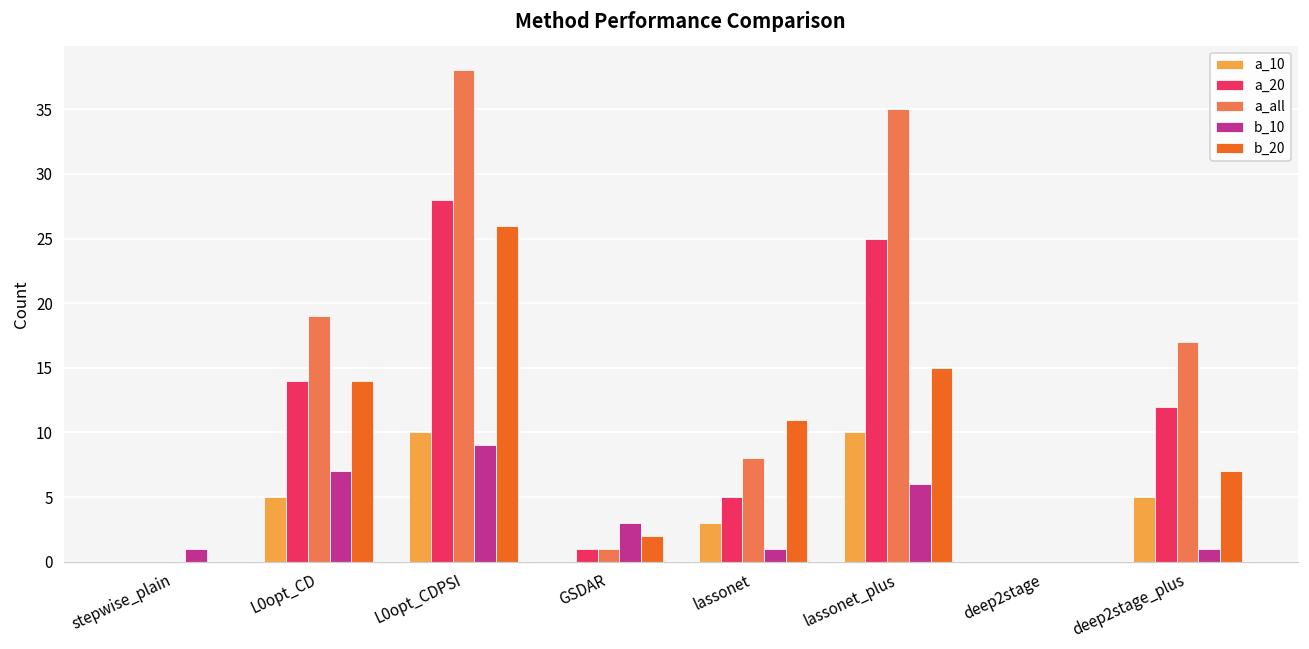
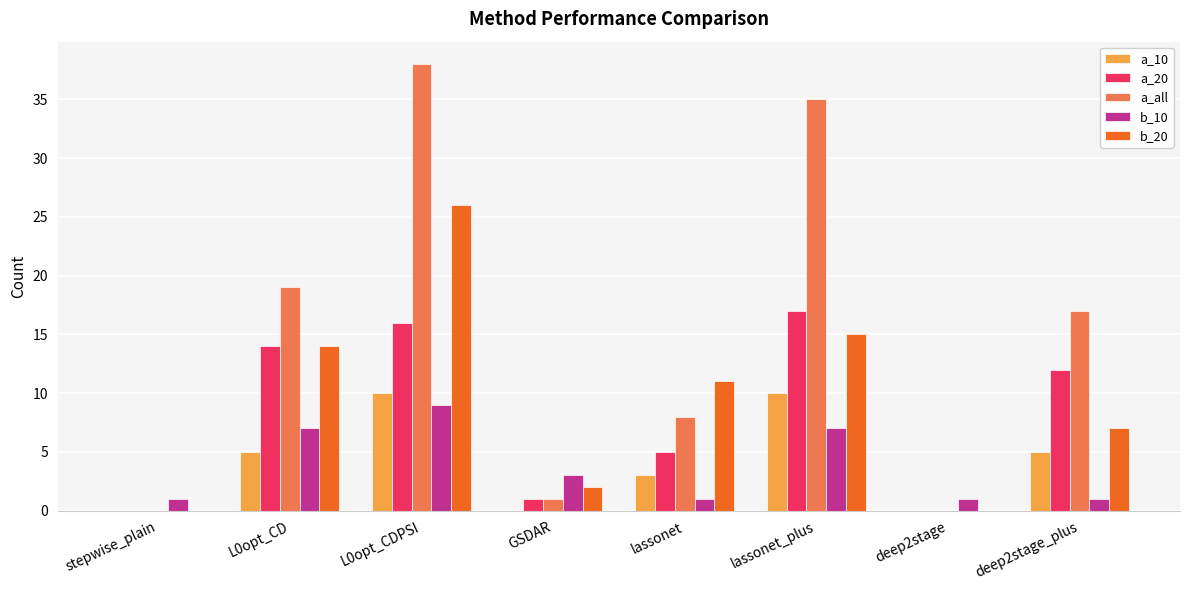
a_20, L0opt_CDPSI: 28 -> 16
a_20, lassonet_plus: 25 -> 17
b_10, lassonet_plus: 6 -> 7
b_10, deep2stage: 0 -> 1
